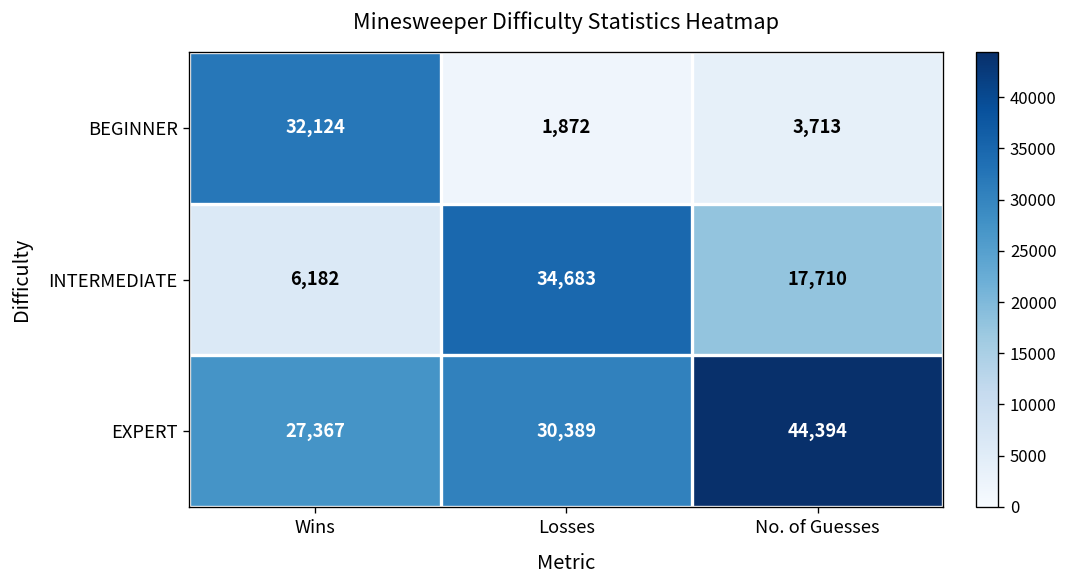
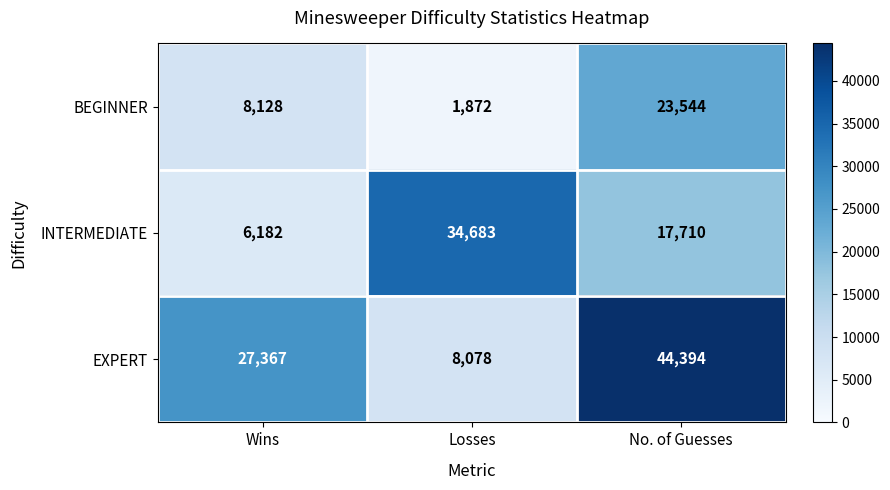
BEGINNER, Wins: 32,124 -> 8,128
BEGINNER, No. of Guesses: 3,713 -> 23,544
EXPERT, Losses: 30,389 -> 8,078
